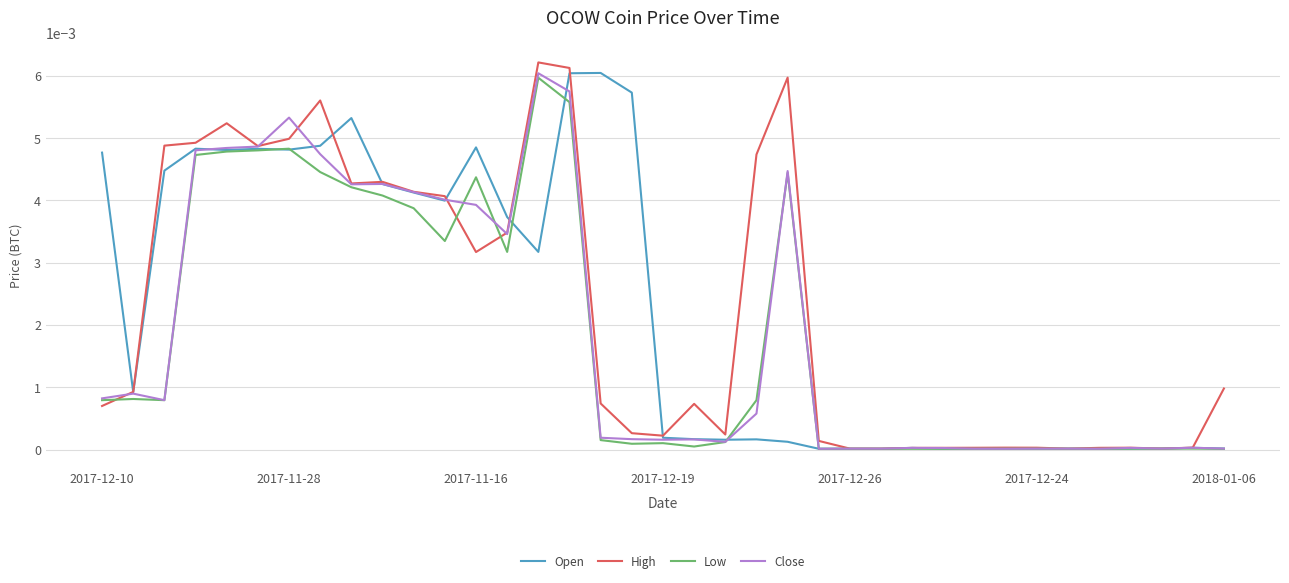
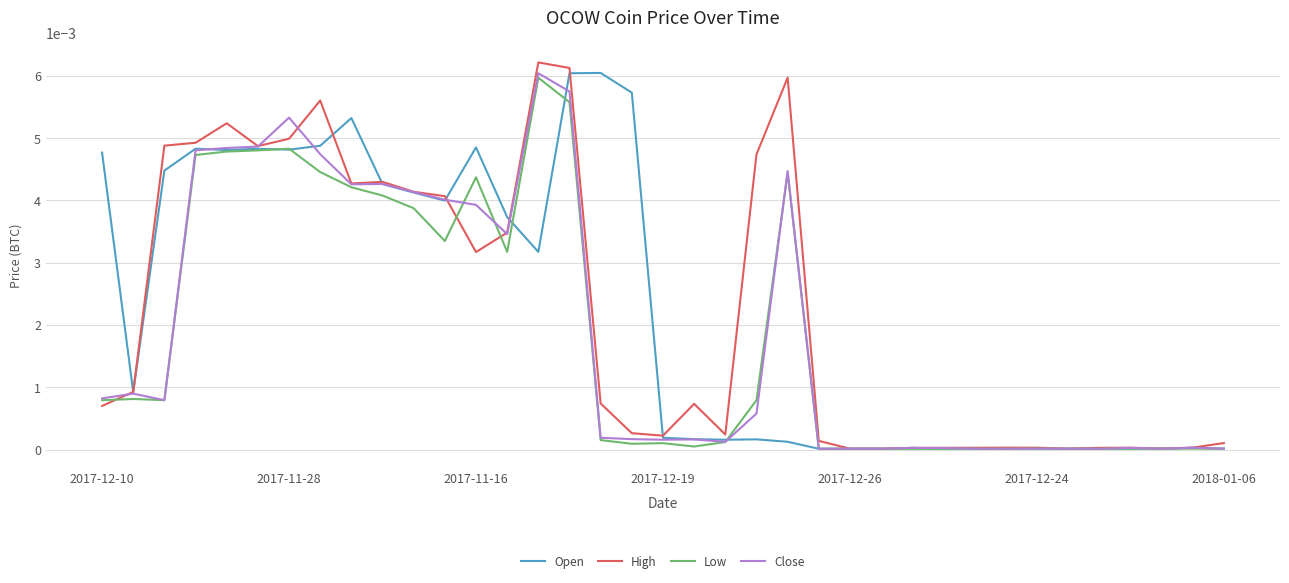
High, 2018-01-06: 0.0010 -> 0.0001
